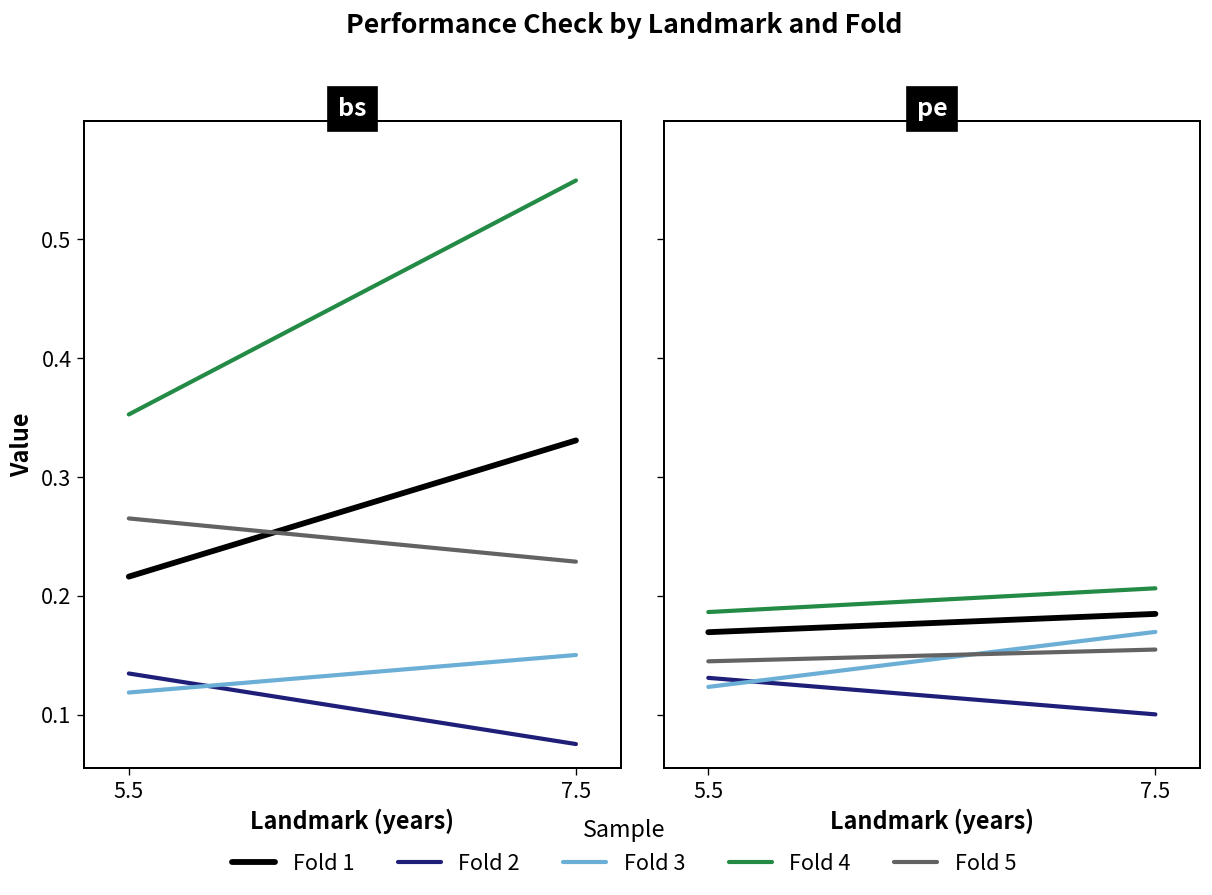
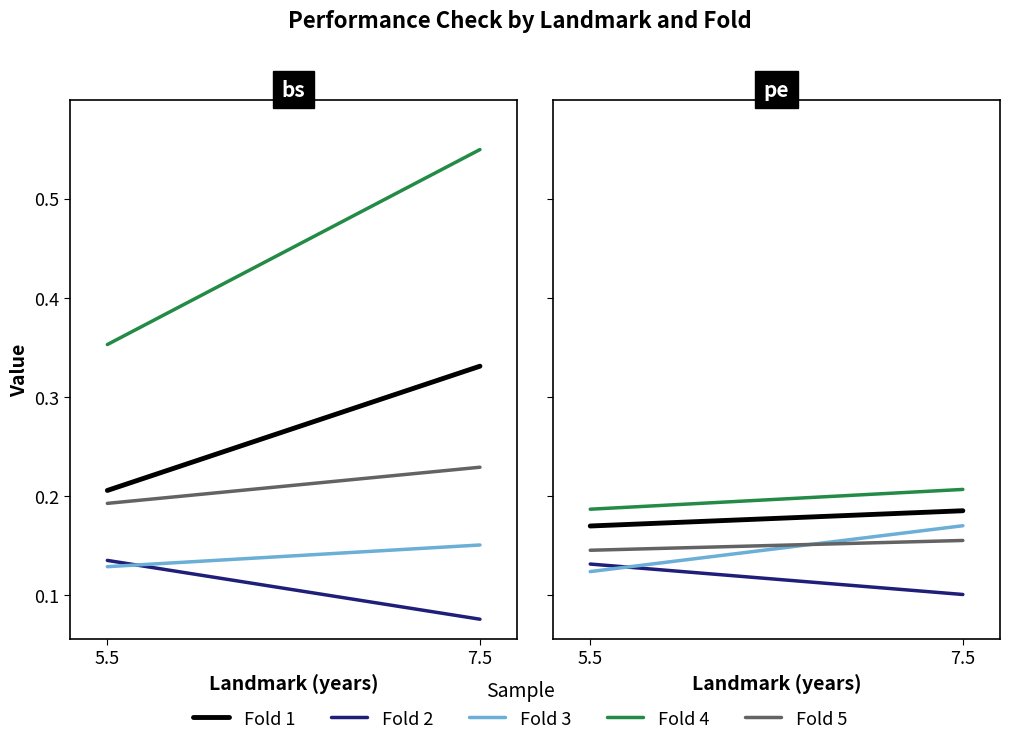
bs, Fold 1, 5.5: 0.22 -> 0.21
bs, Fold 3, 5.5: 0.12 -> 0.13
bs, Fold 5, 5.5: 0.27 -> 0.19
